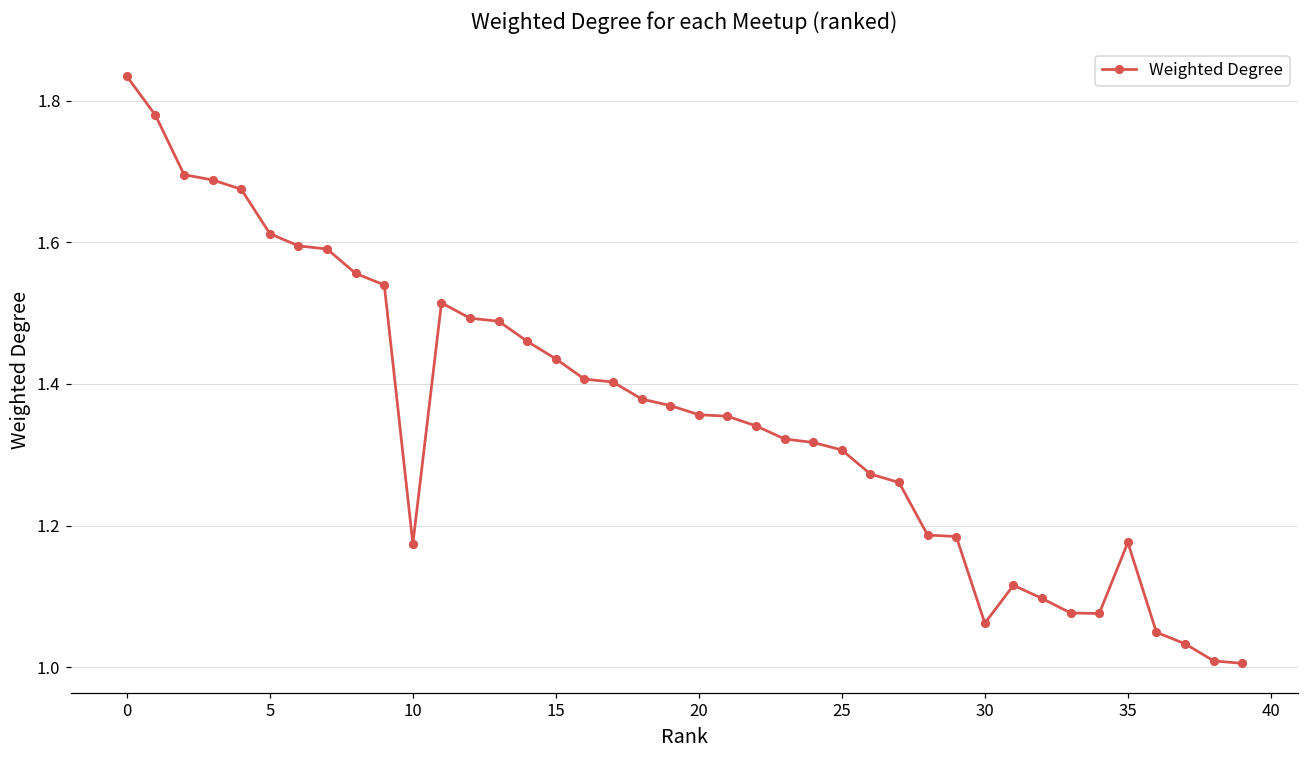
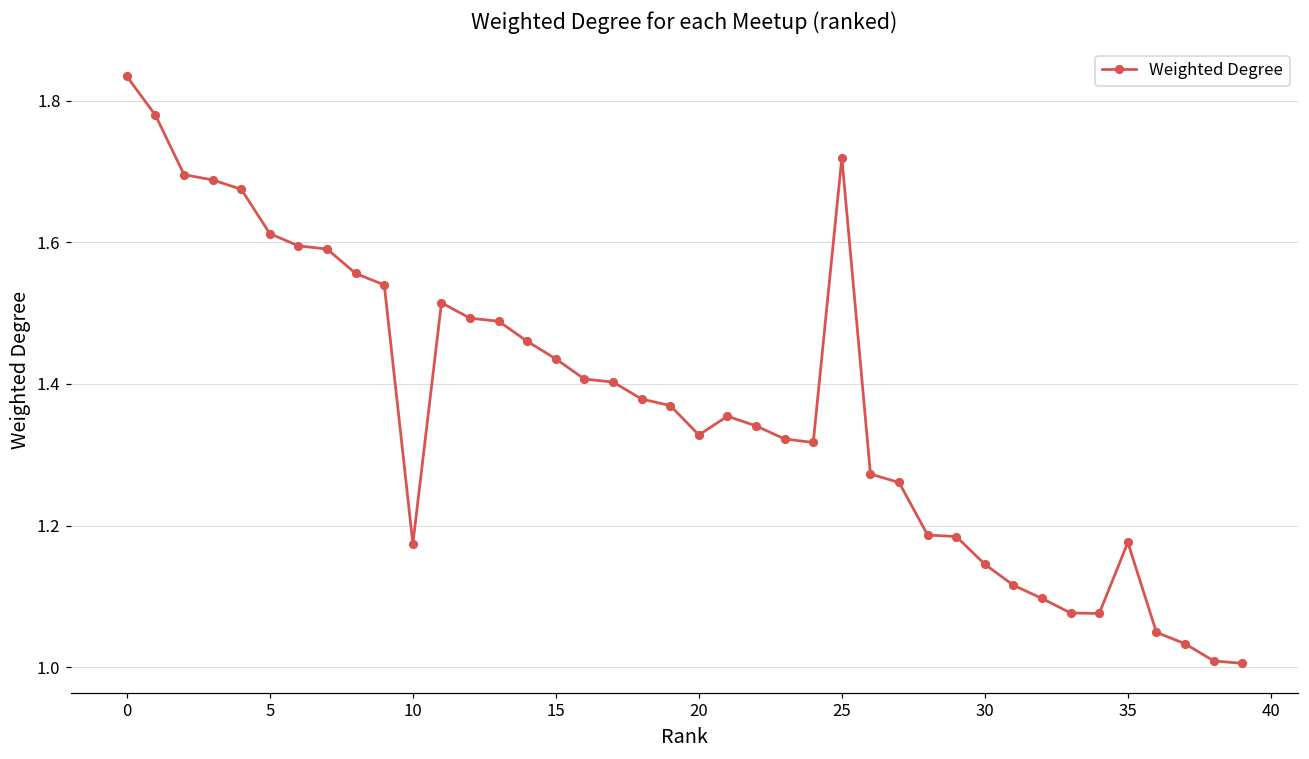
20: 1.36 -> 1.33
25: 1.31 -> 1.72
30: 1.06 -> 1.15
